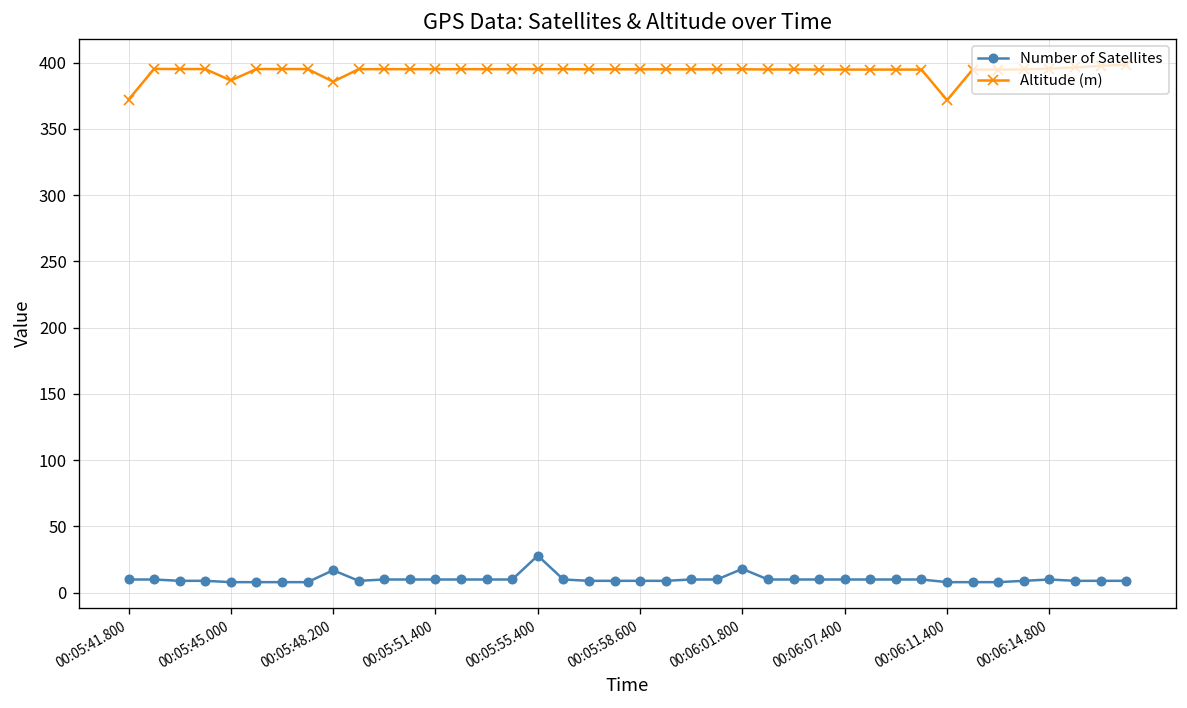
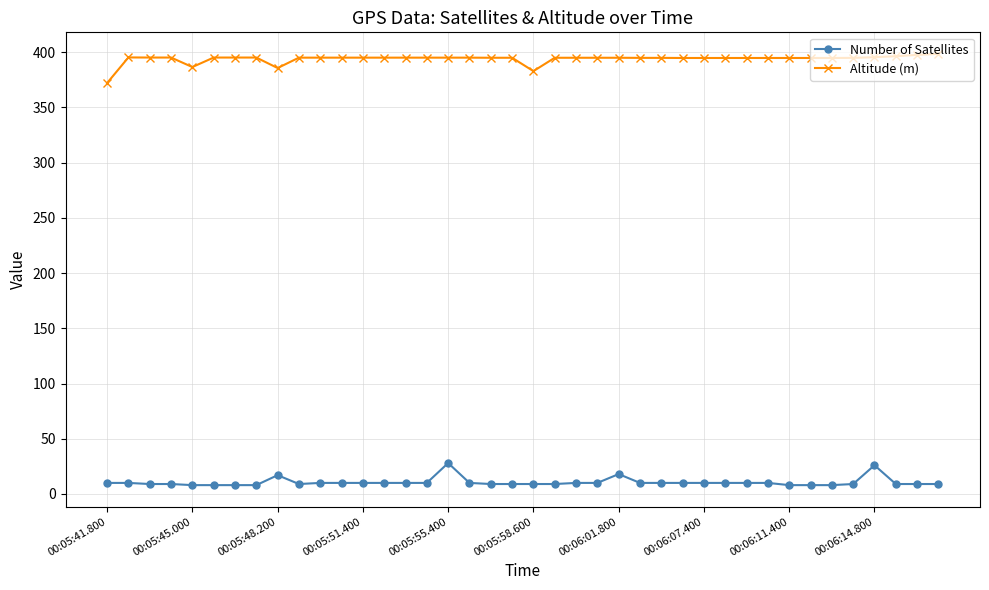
Altitude (m), 00:05:58.600: 395 -> 383
Altitude (m), 00:06:11.400: 372 -> 395
Number of Satellites, 00:06:14.800: 10 -> 26
